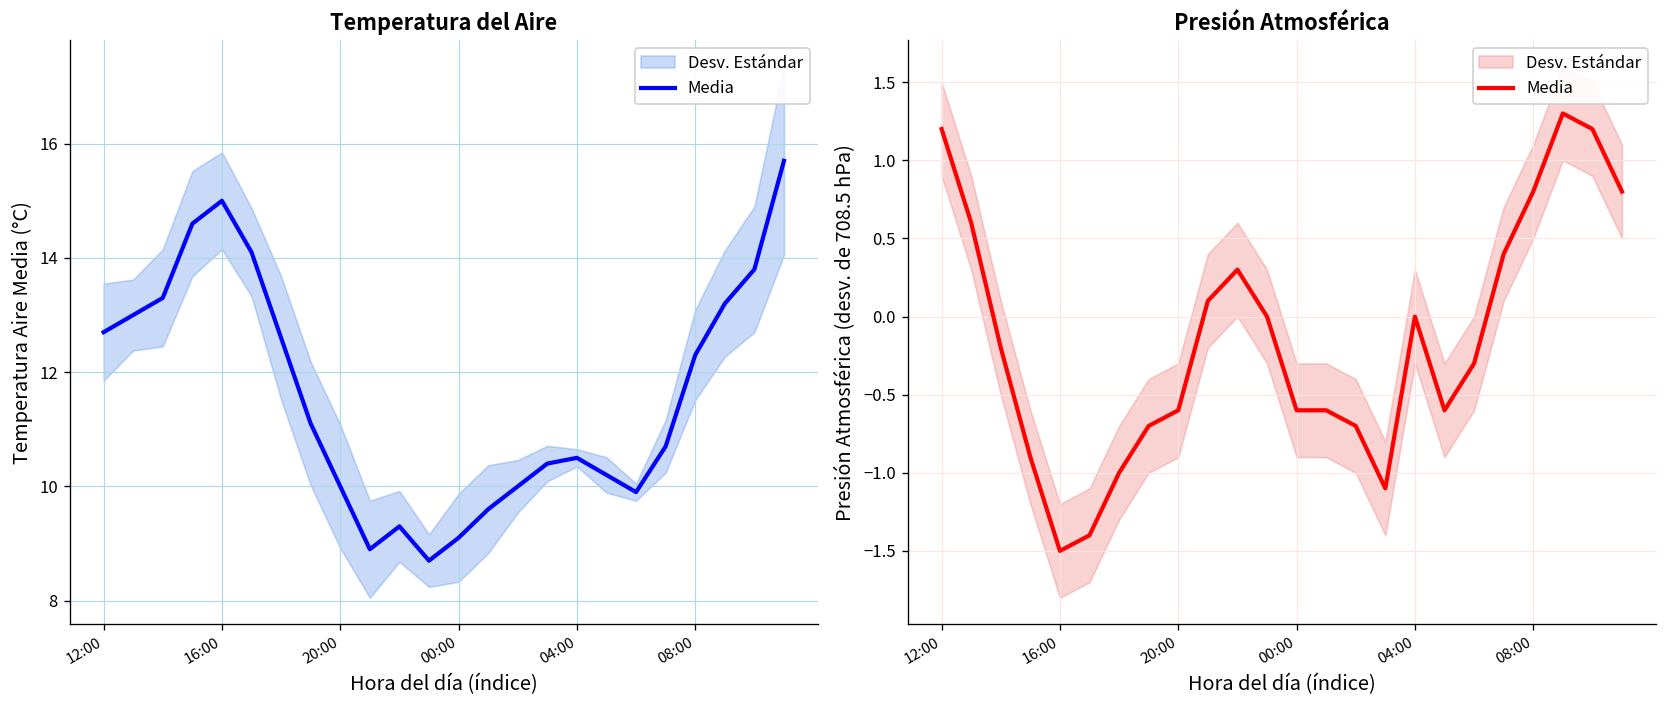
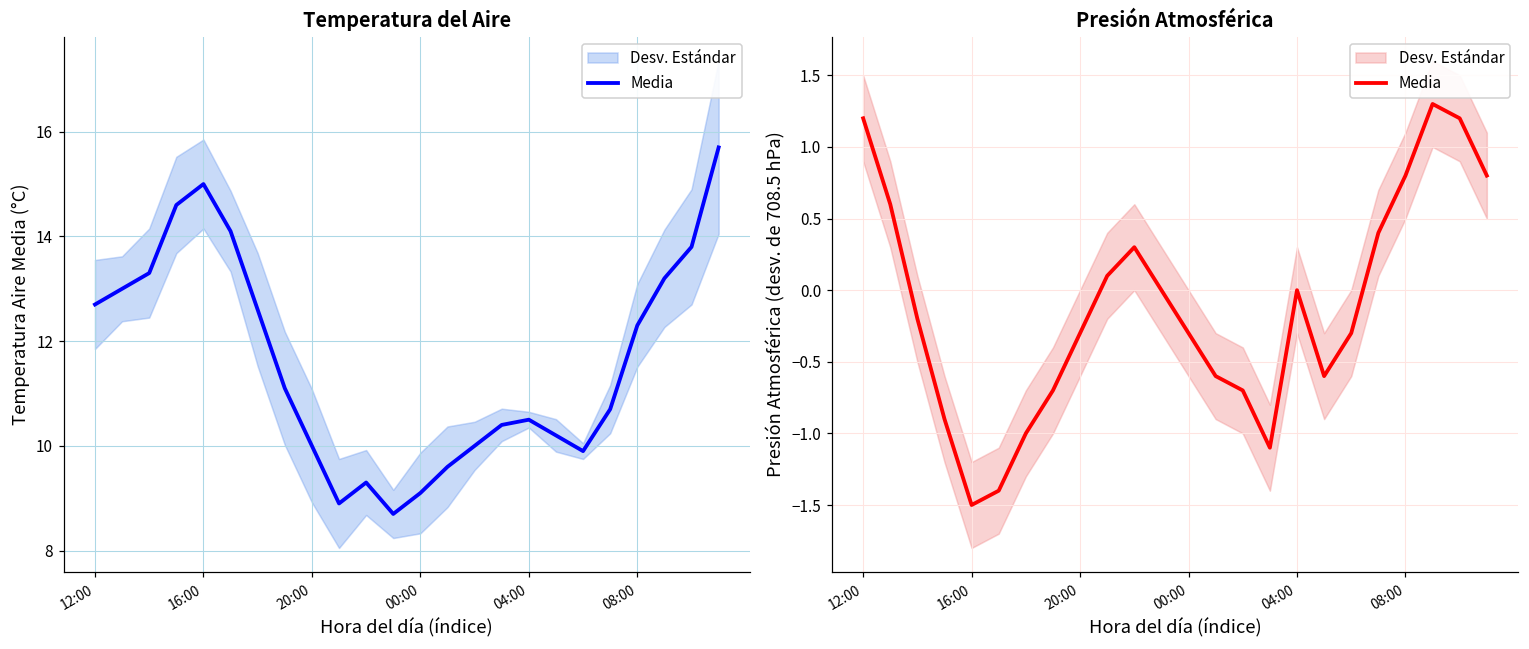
Presión Atmosférica, Media, 20:00: -0.60 -> -0.30
Presión Atmosférica, Media, 00:00: -0.60 -> -0.30
